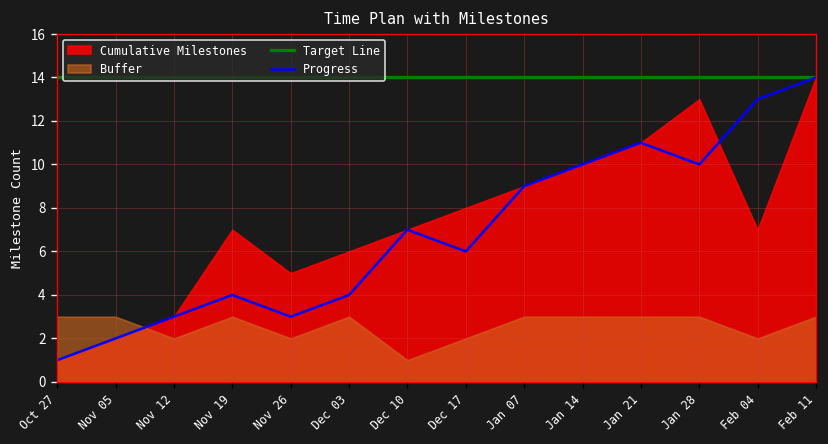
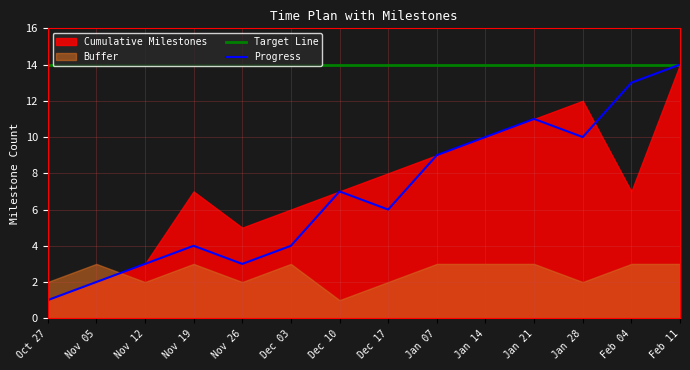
Buffer, Oct 27: 3 -> 2
Cumulative Milestones, Jan 28: 13 -> 12
Buffer, Jan 28: 3 -> 2
Buffer, Feb 04: 2 -> 3
